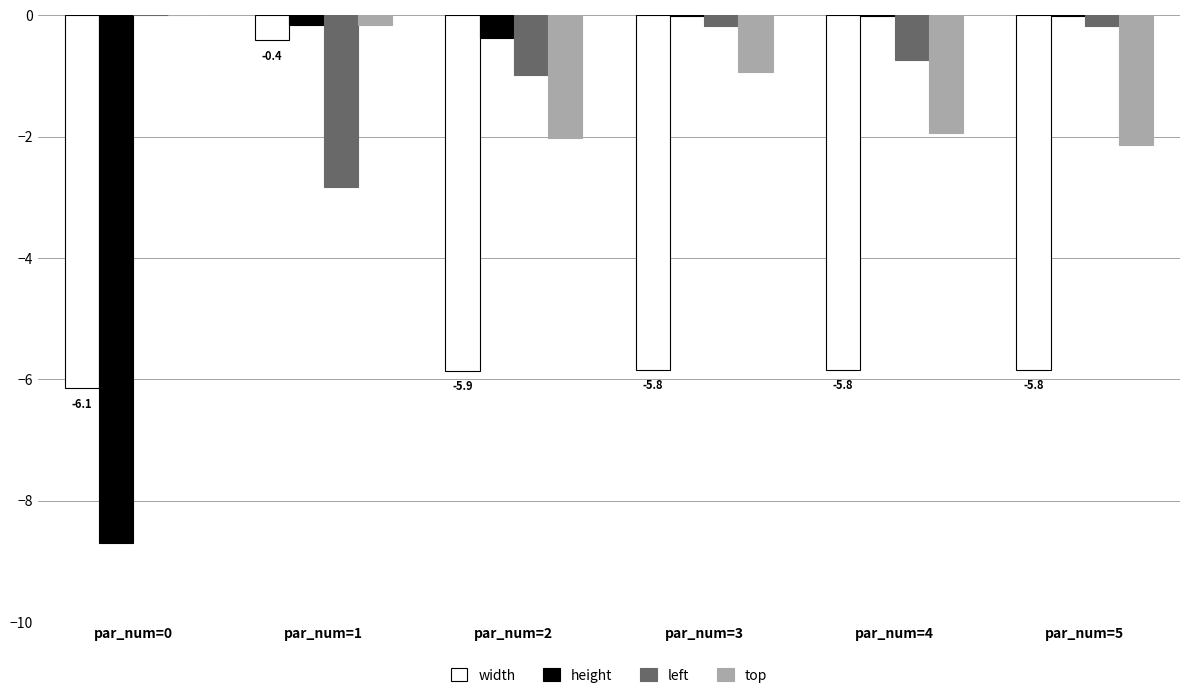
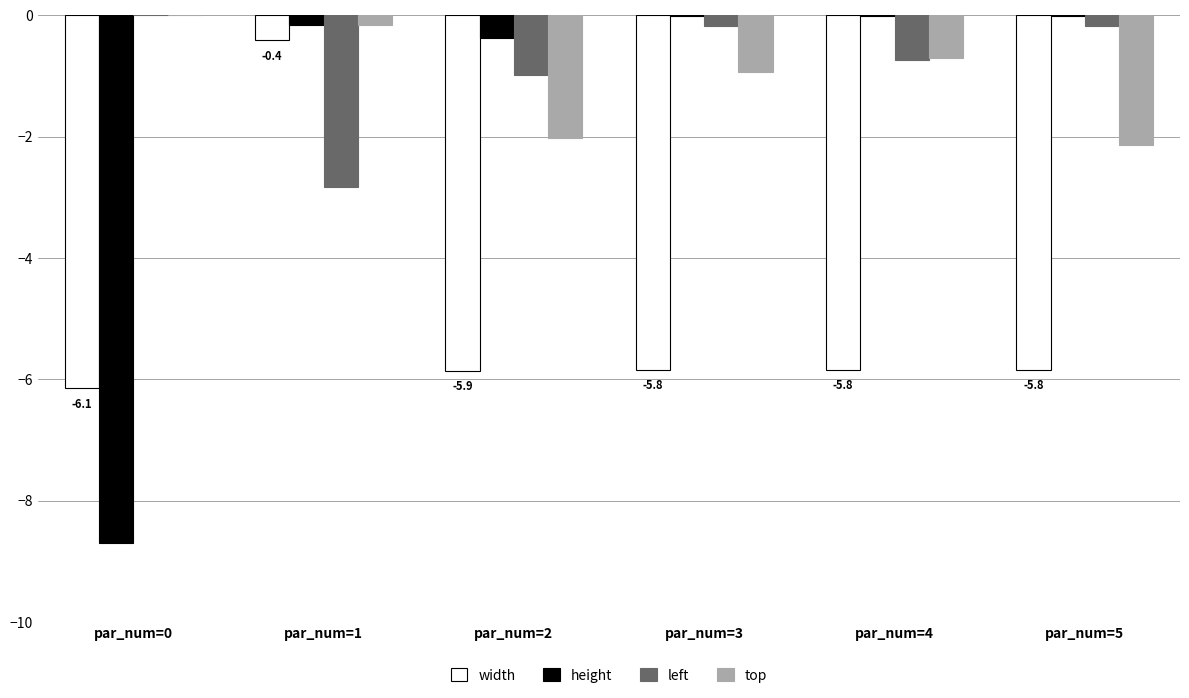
top, par_num=4: -1.9 -> -0.7
